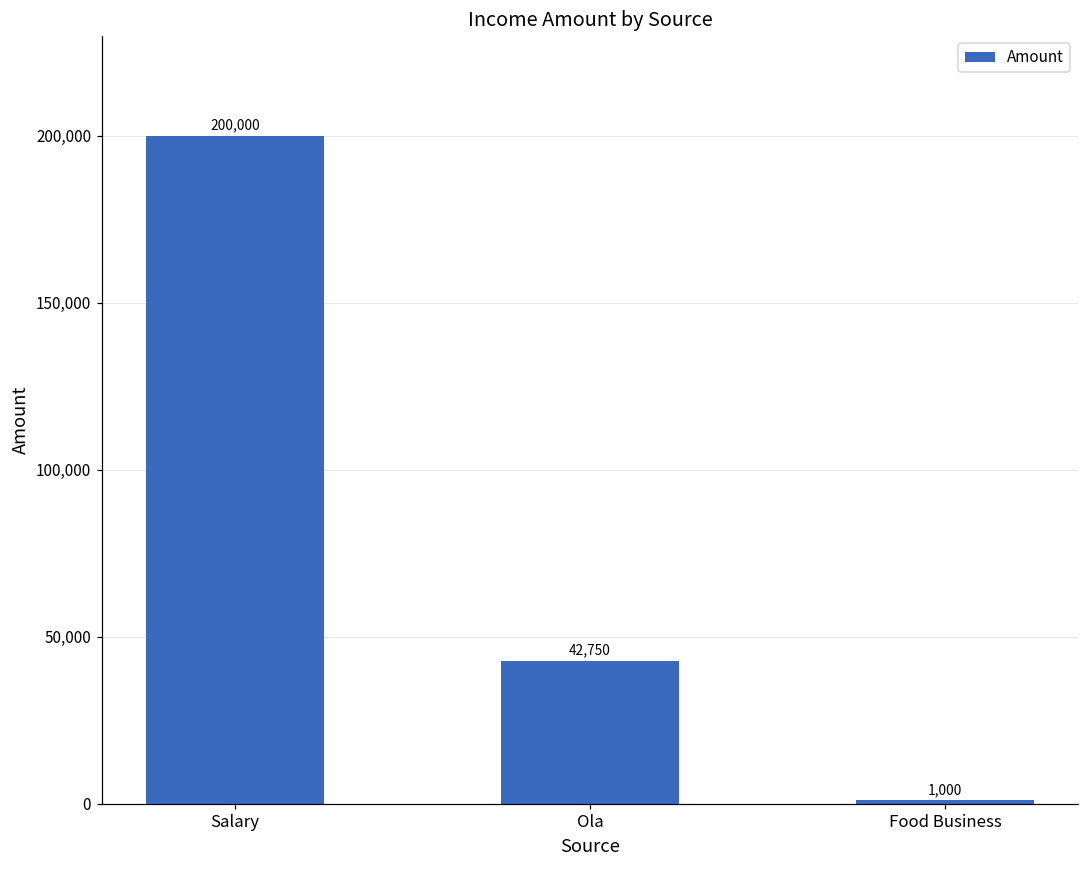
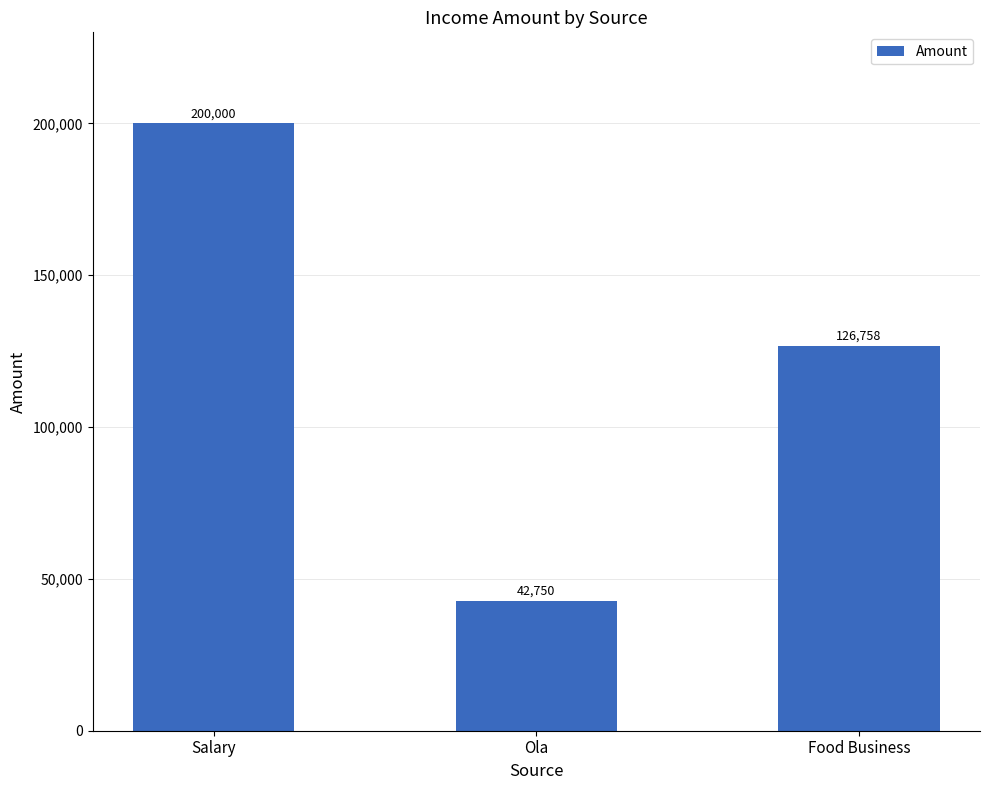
Food Business: 1,000 -> 126,758
